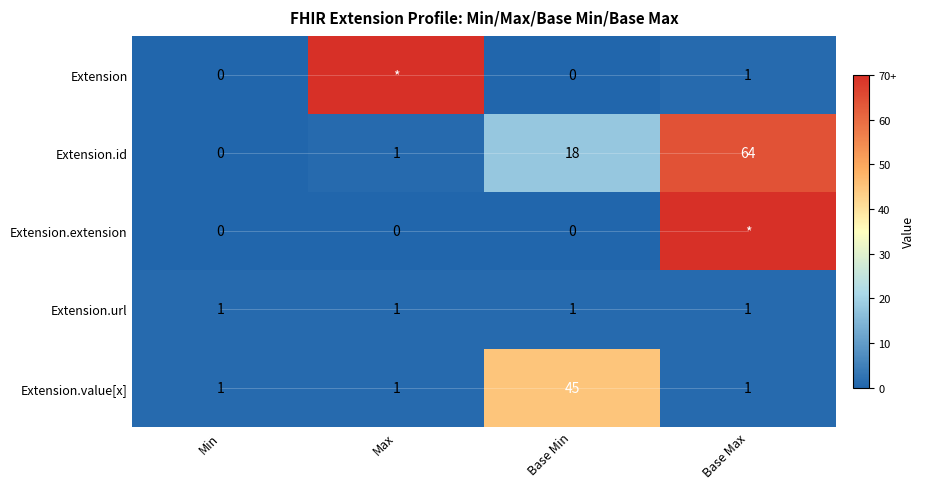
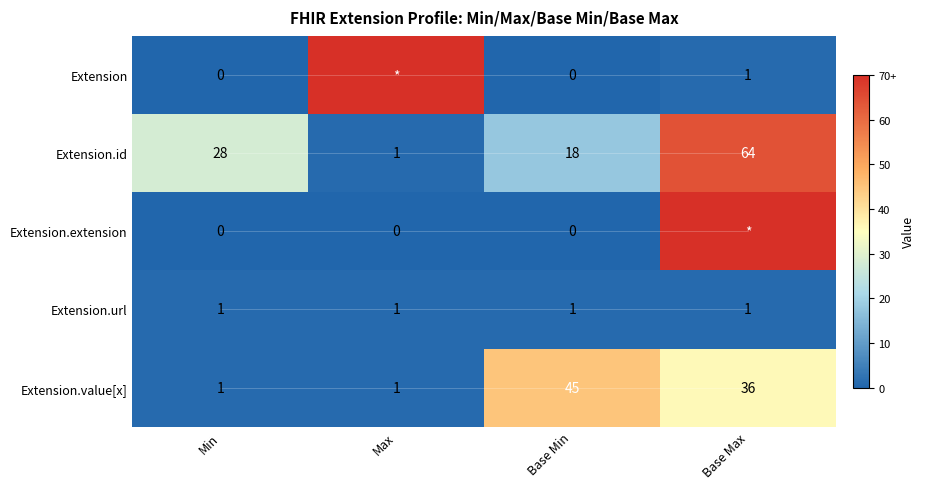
Extension.id, Min: 0 -> 28
Extension.value[x], Base Max: 1 -> 36
